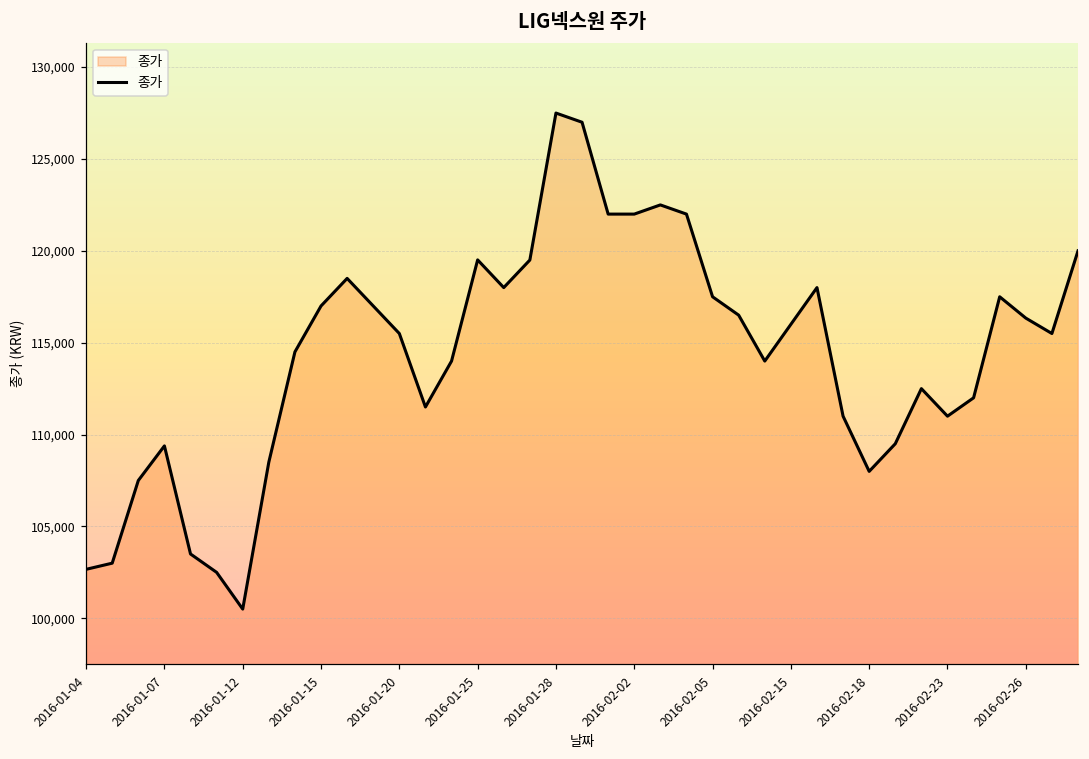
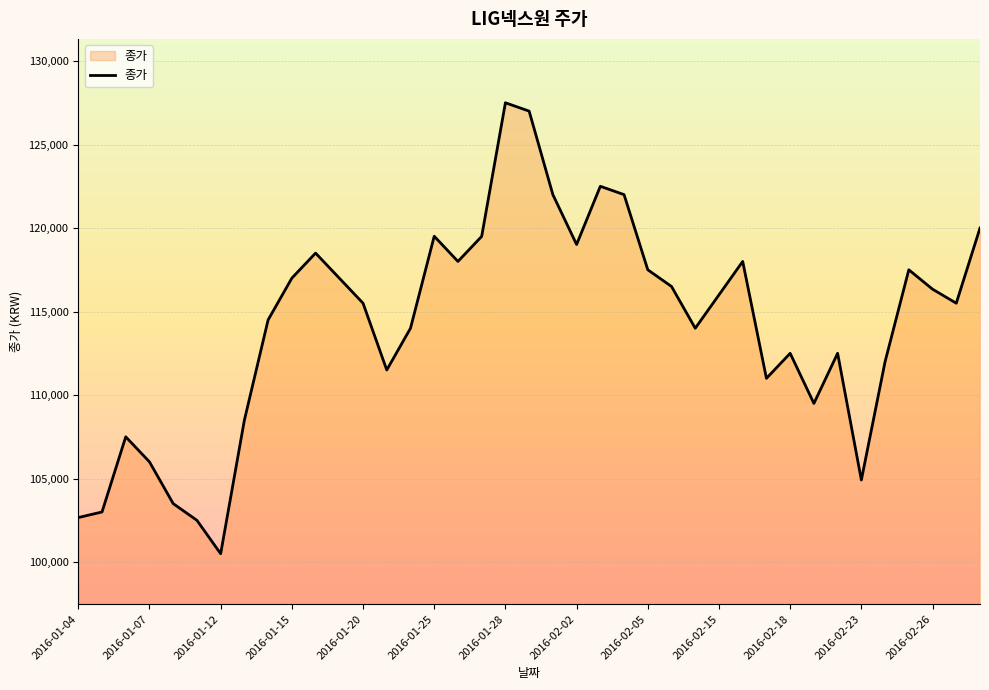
2016-01-07: 109,400 -> 106,000
2016-02-02: 122,000 -> 119,000
2016-02-18: 108,000 -> 112,500
2016-02-23: 111,000 -> 104,900
